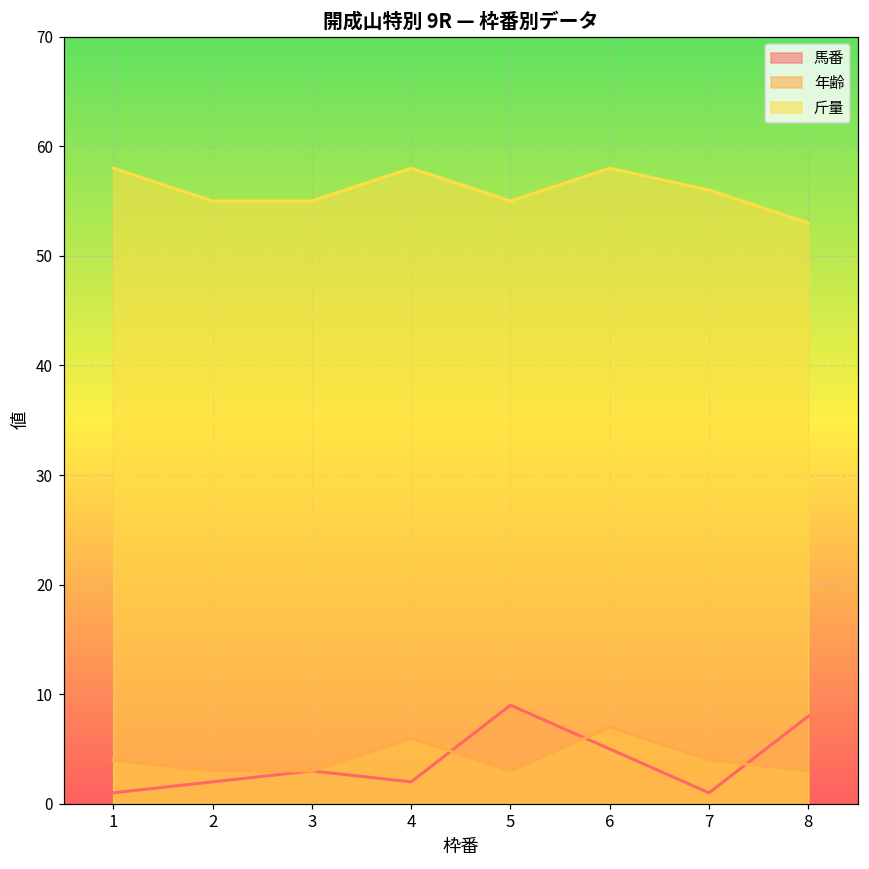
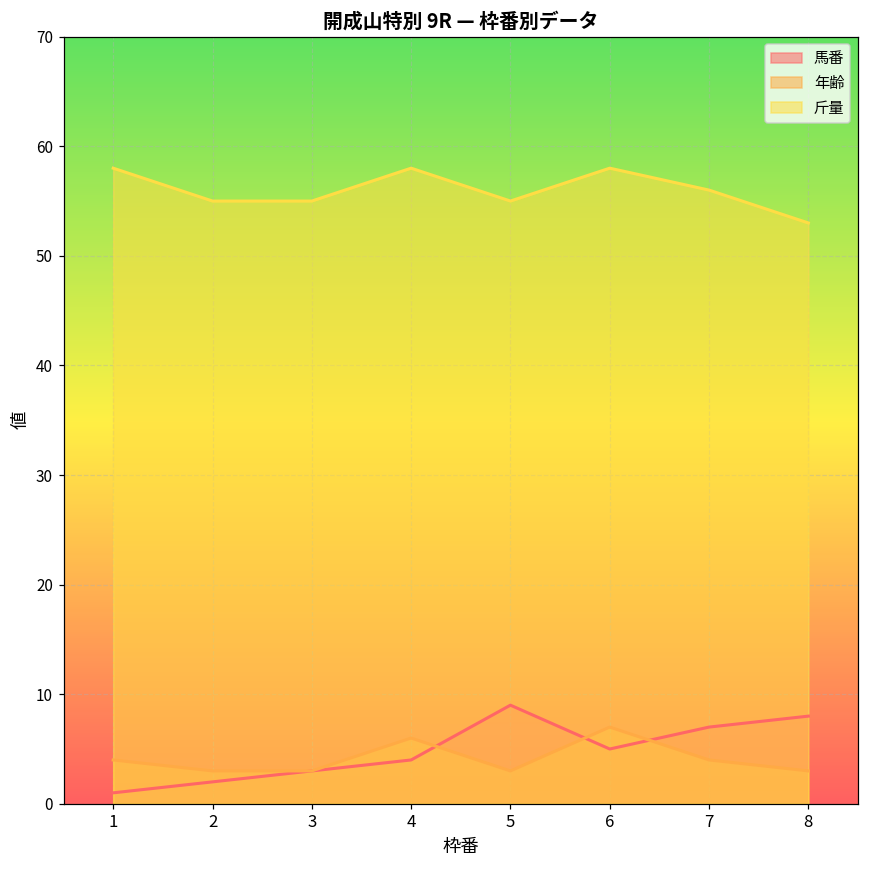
馬番, 4: 2 -> 4
馬番, 7: 1 -> 7
